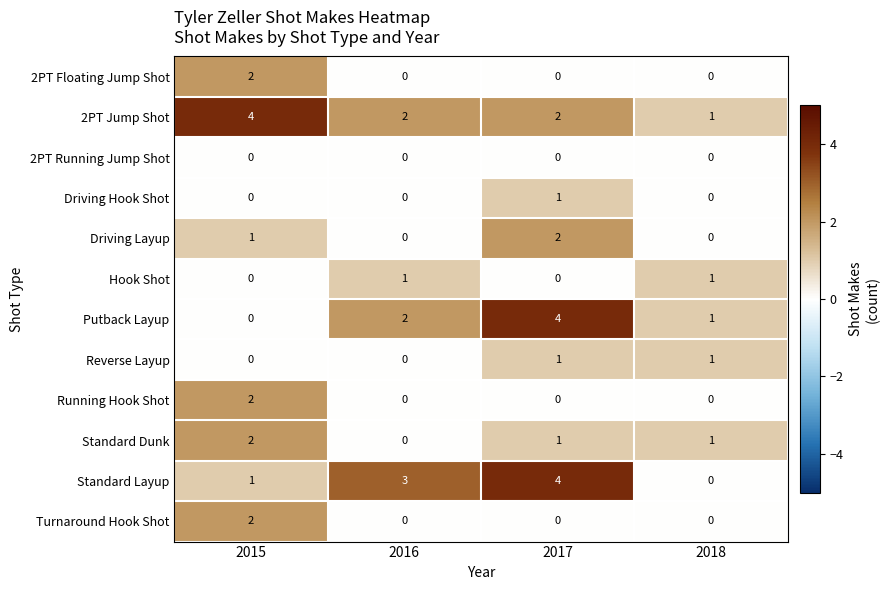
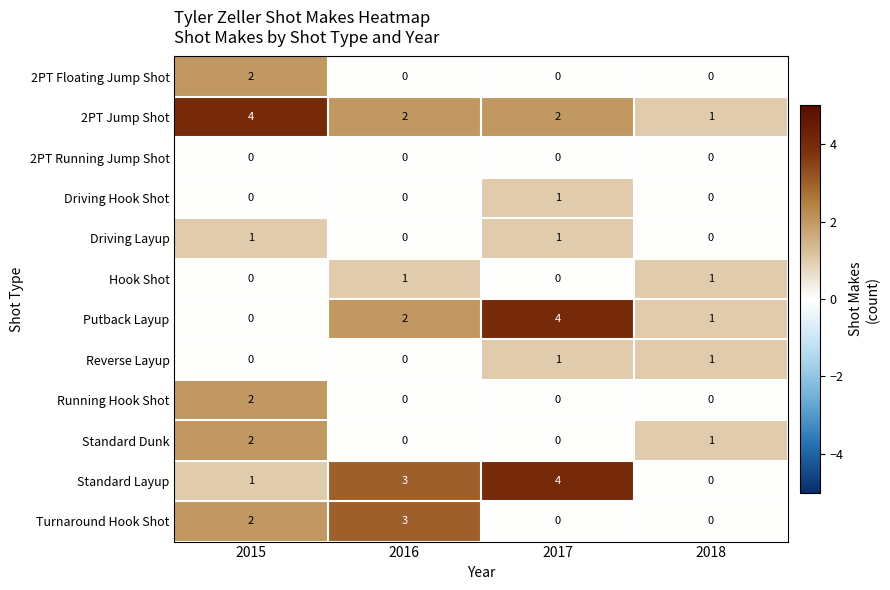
Driving Layup, 2017: 2 -> 1
Standard Dunk, 2017: 1 -> 0
Turnaround Hook Shot, 2016: 0 -> 3
